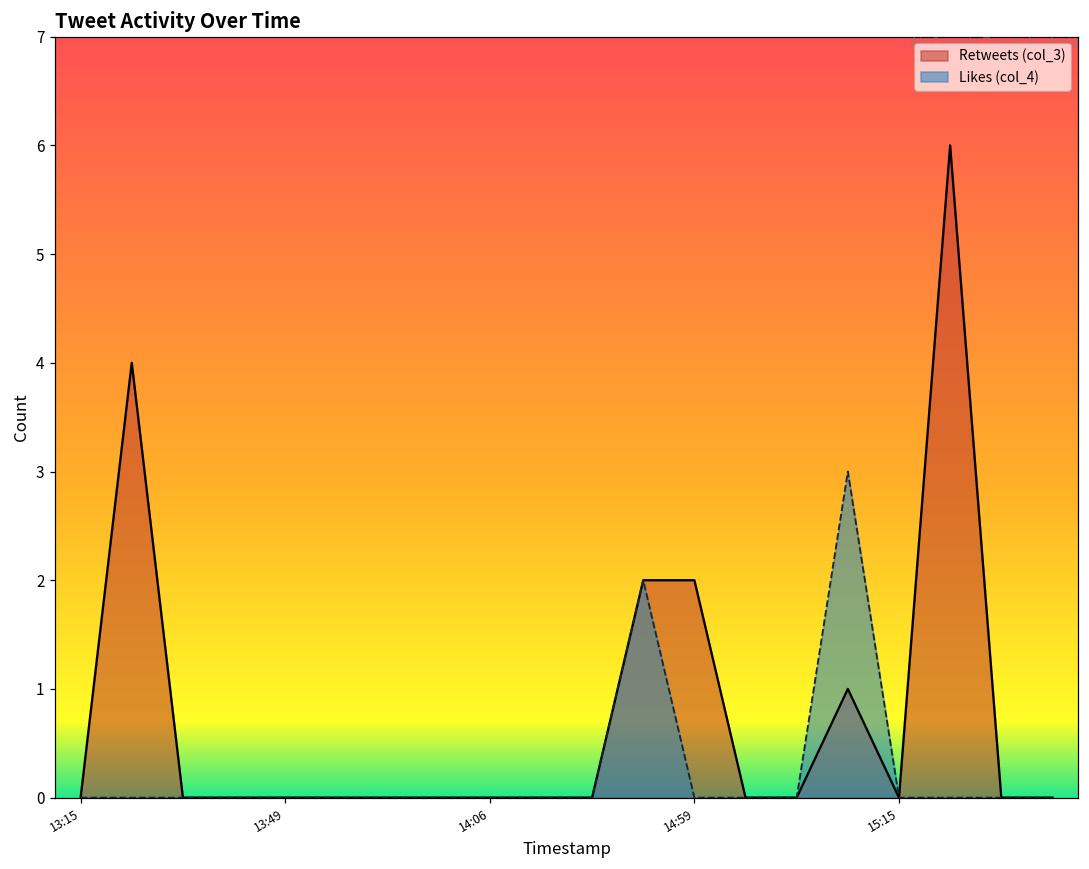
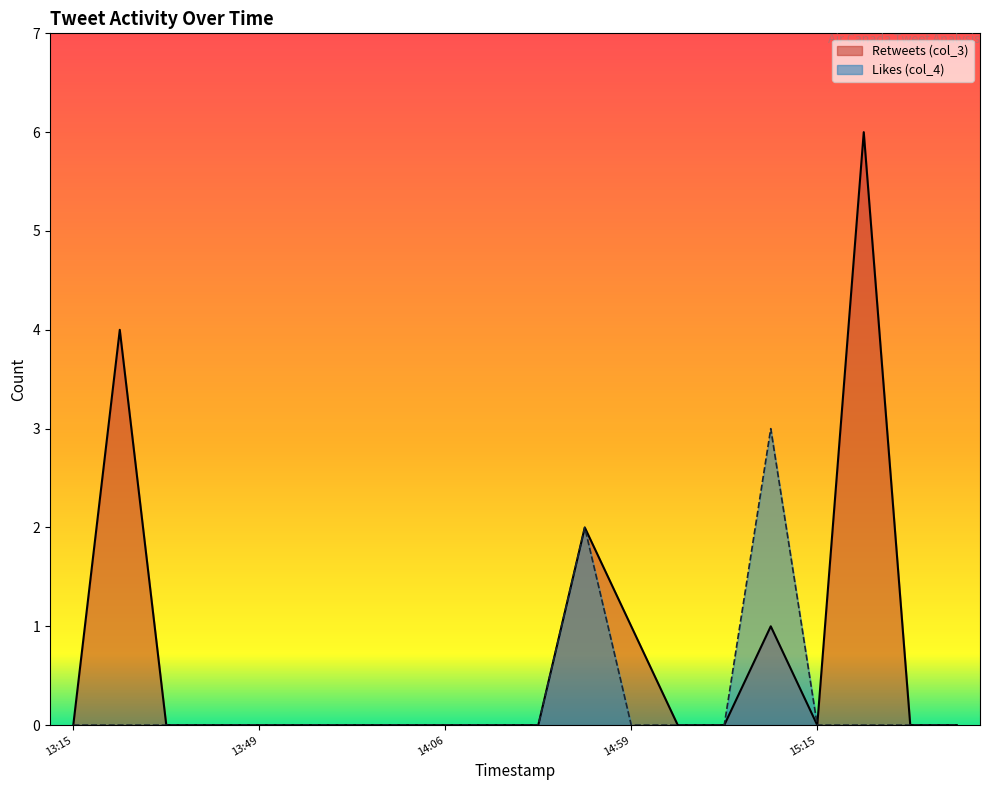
Retweets (col_3), 14:59: 2 -> 1
